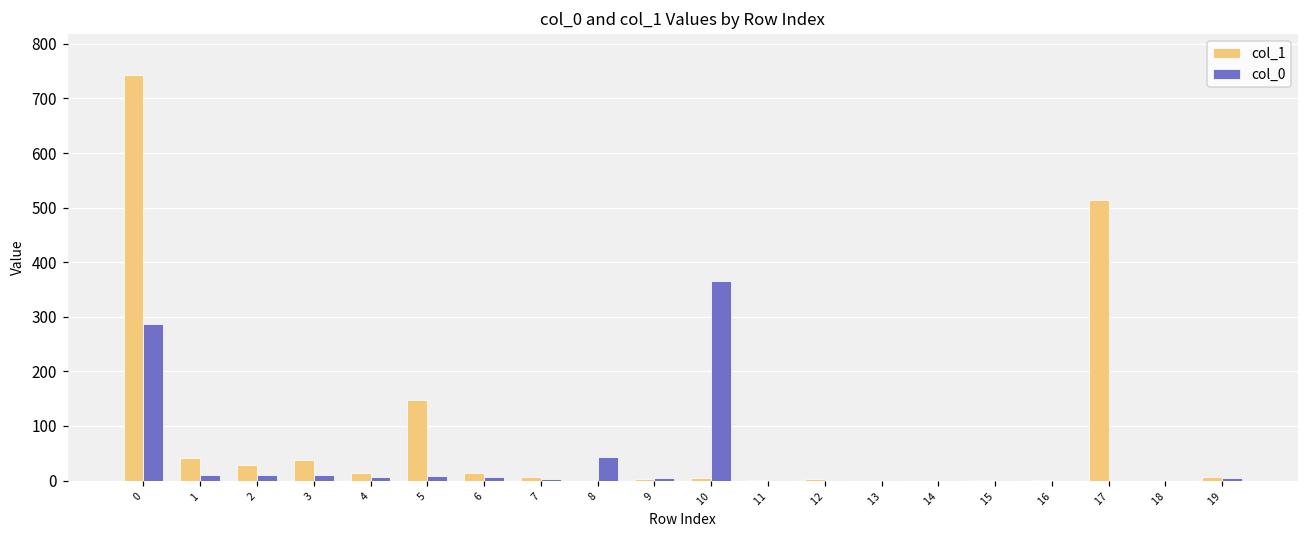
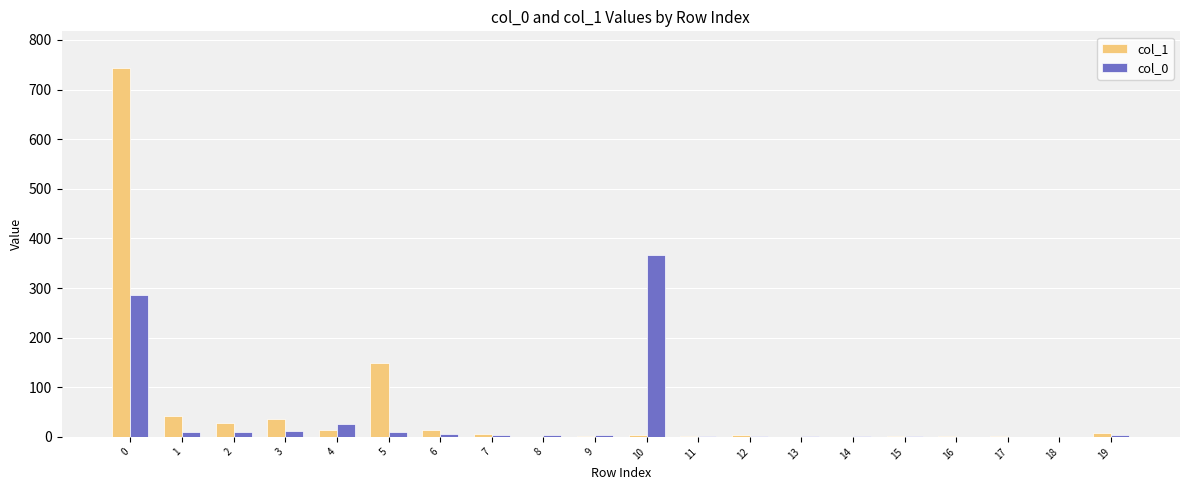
col_0, 4: 10 -> 30
col_0, 8: 40 -> 0
col_1, 17: 510 -> 0
